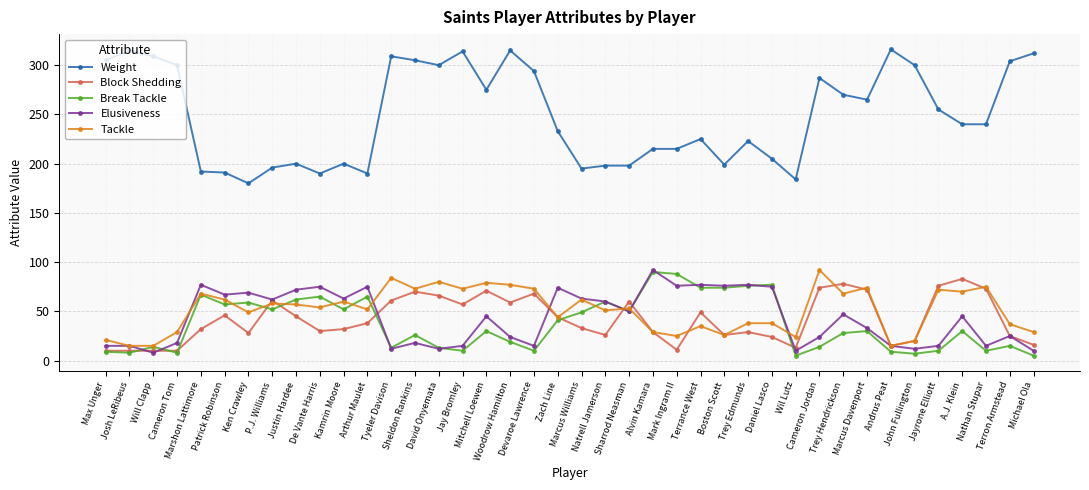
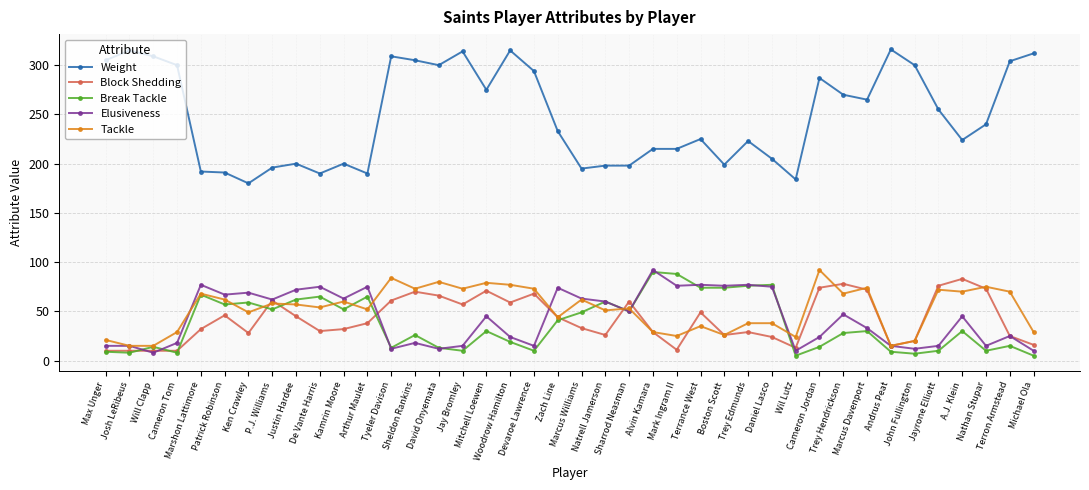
Weight, A.J. Klein: 240 -> 220
Tackle, Terron Armstead: 40 -> 70
